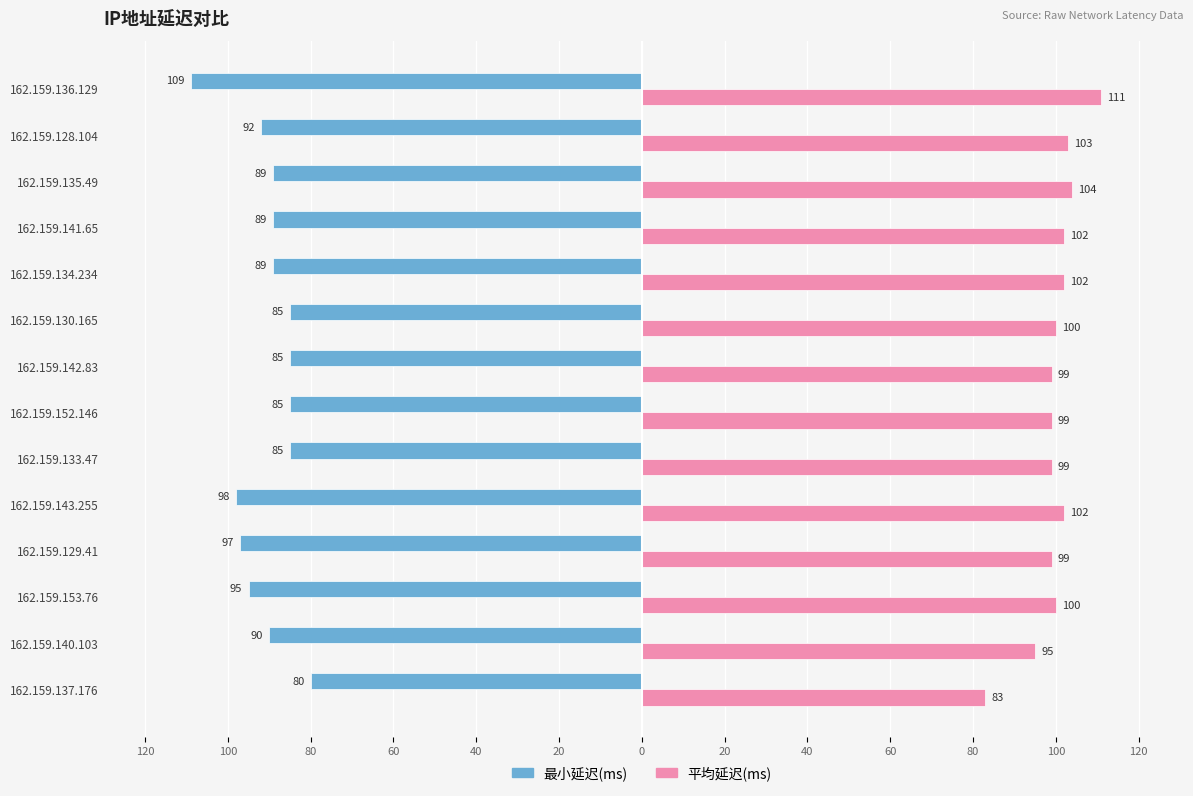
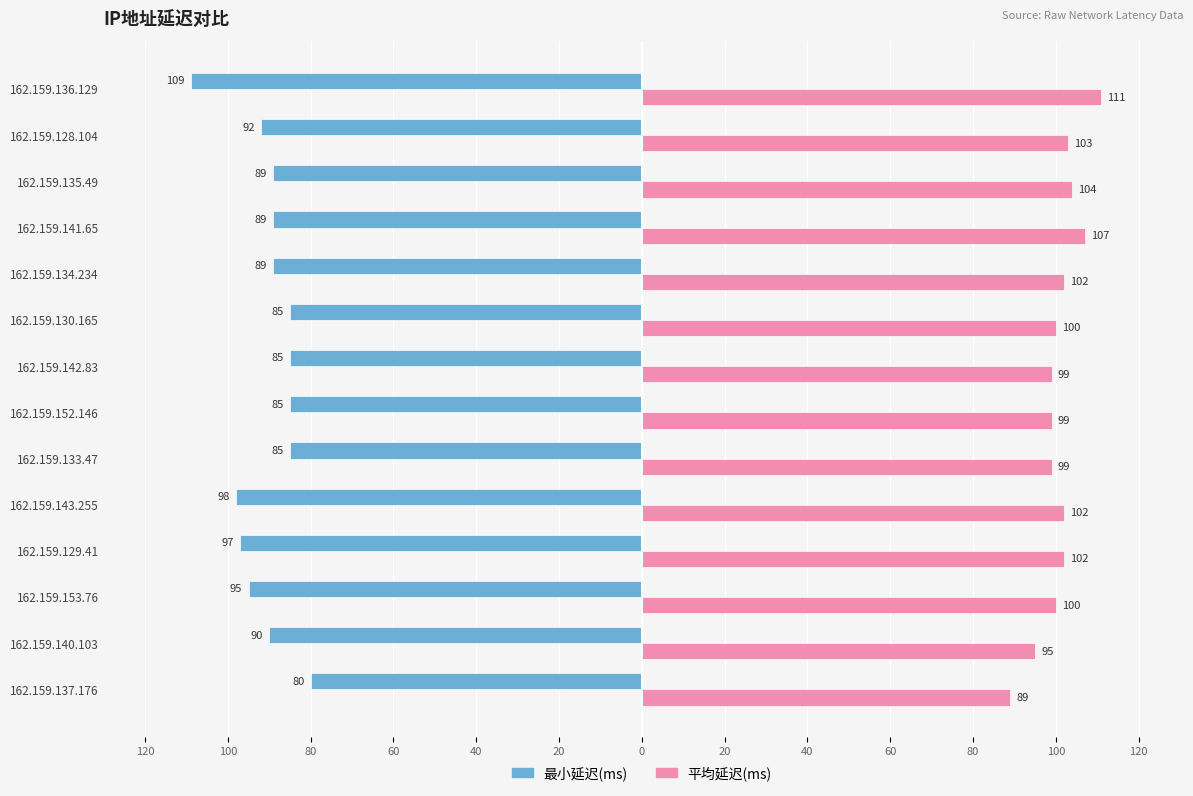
平均延迟(ms), 162.159.141.65: 102 -> 107
平均延迟(ms), 162.159.129.41: 99 -> 102
平均延迟(ms), 162.159.137.176: 83 -> 89
